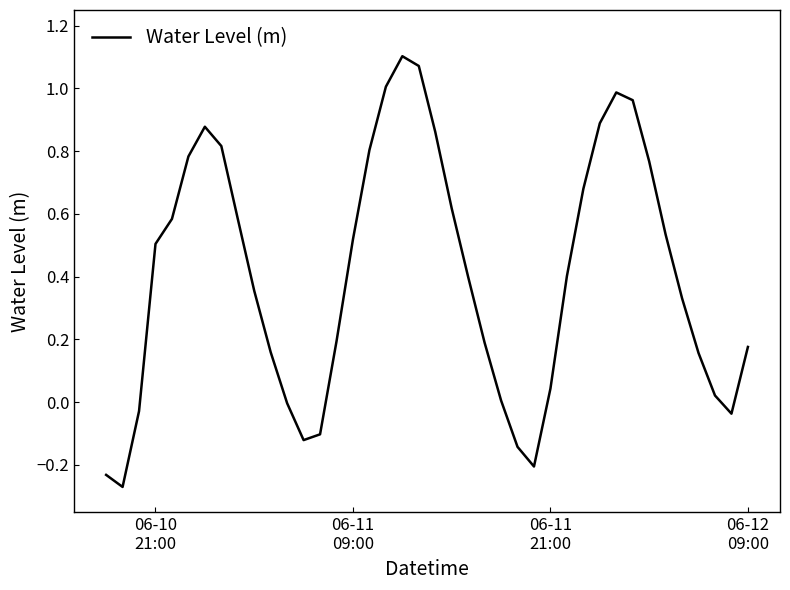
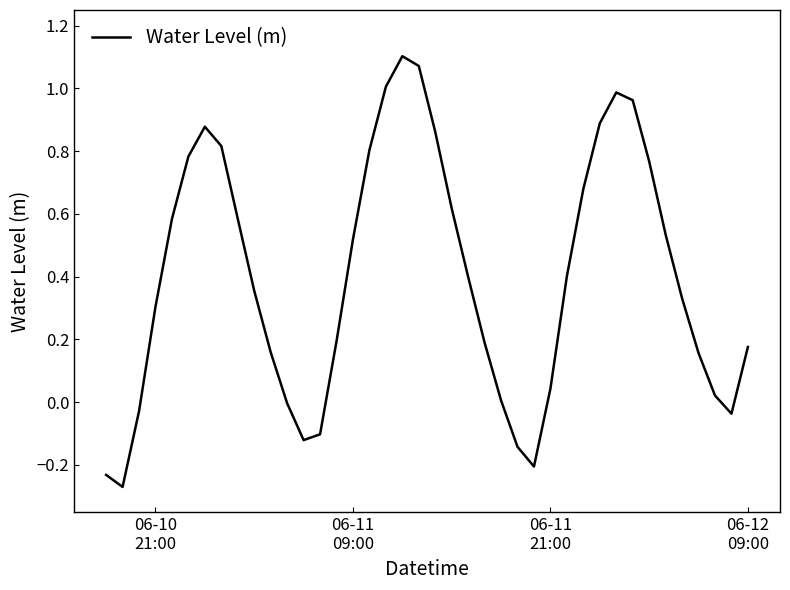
06-10 21:00: 0.50 -> 0.30
